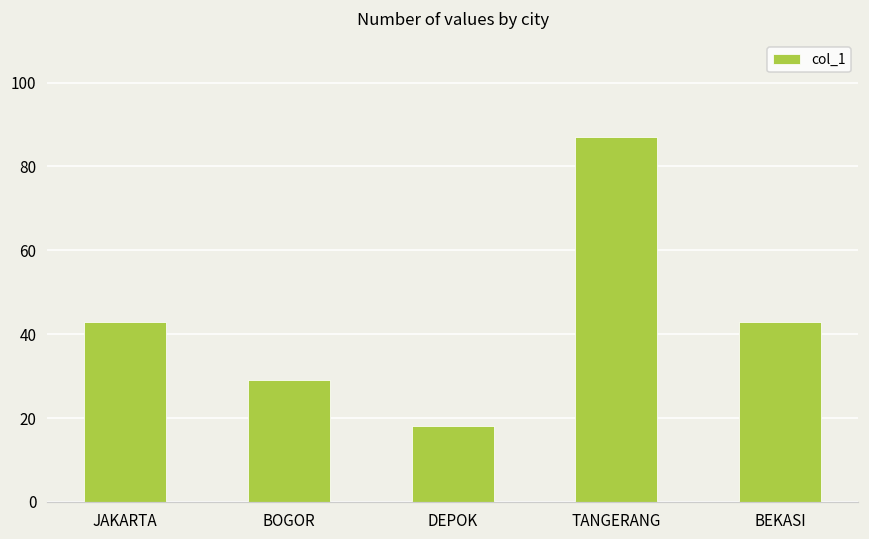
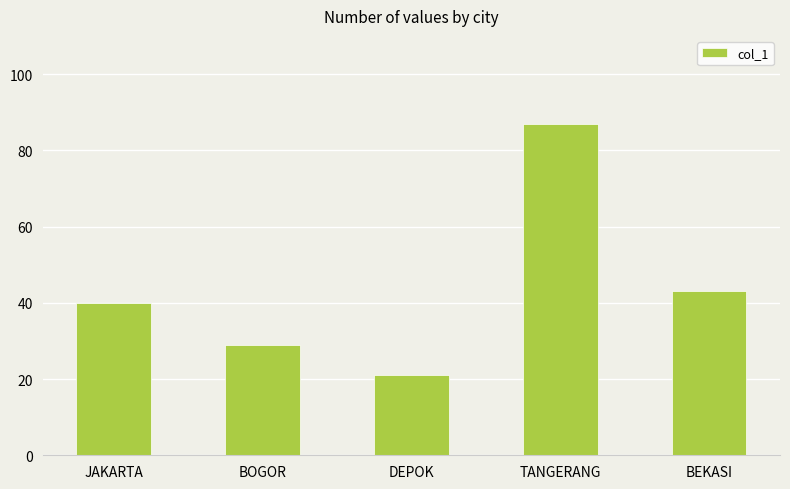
JAKARTA: 43 -> 40
DEPOK: 18 -> 21
